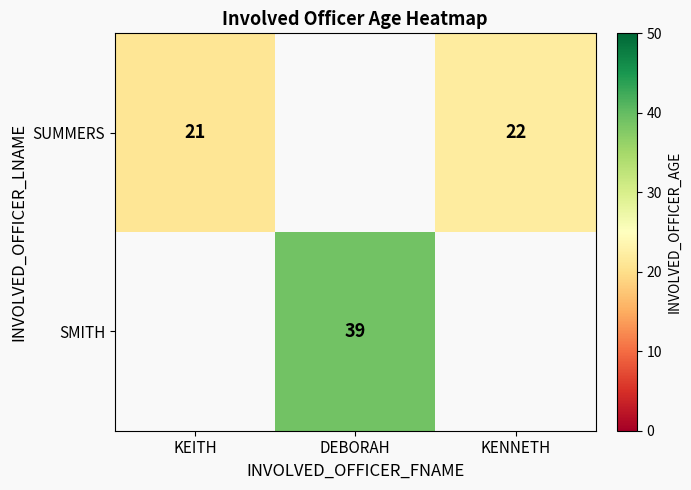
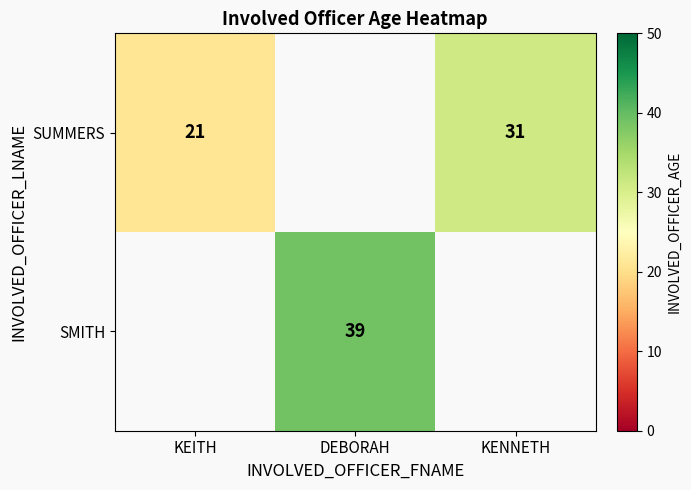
SUMMERS, KENNETH: 22 -> 31
